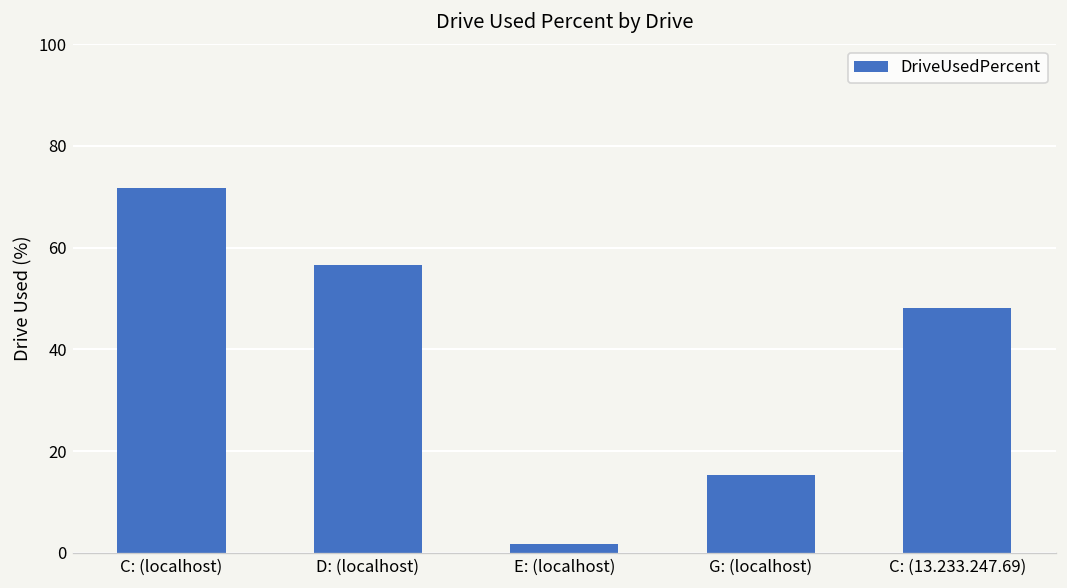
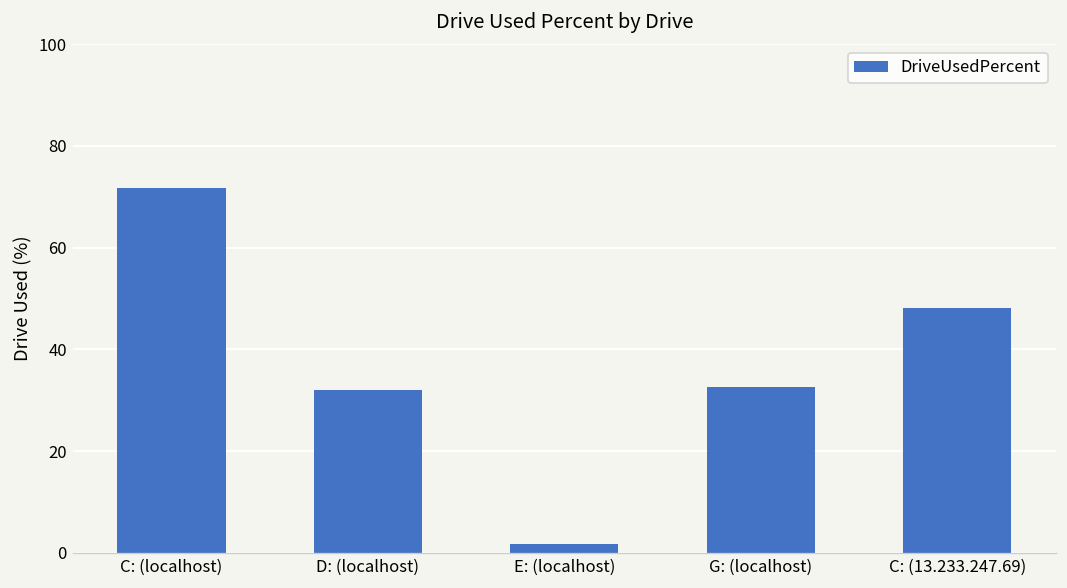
D: (localhost): 57 -> 32
G: (localhost): 15 -> 33
